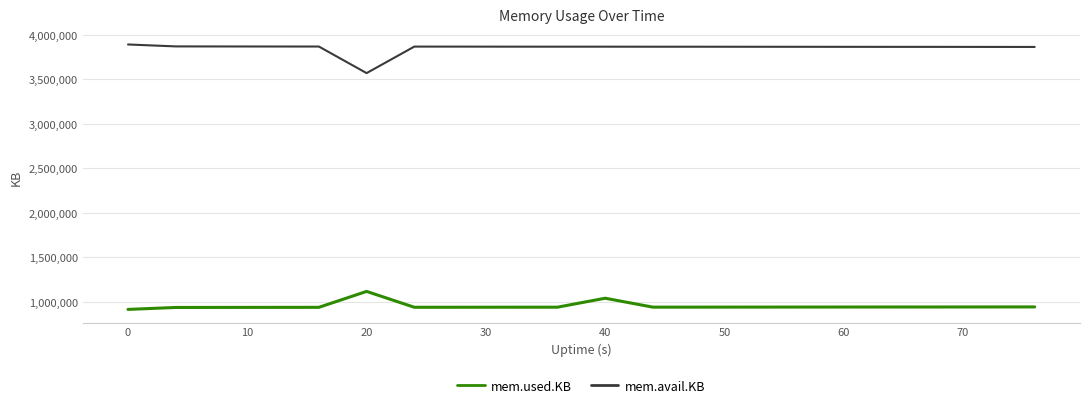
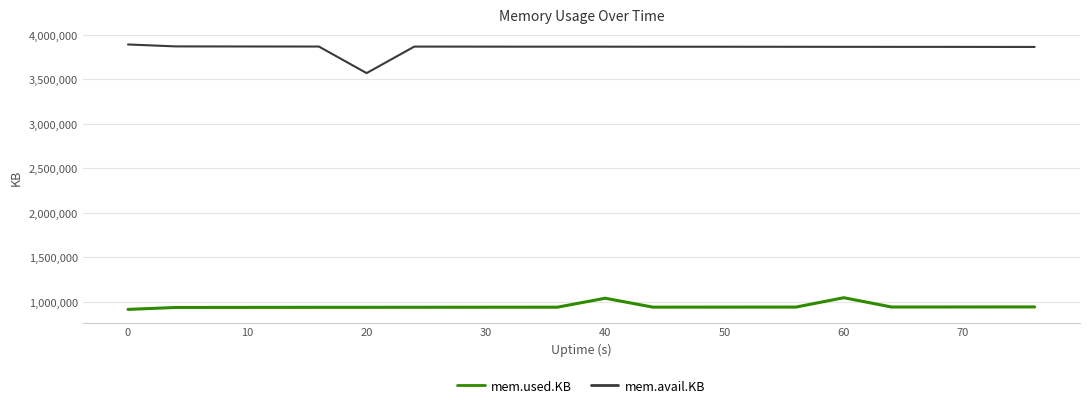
mem.used.KB, 20: 1,100,000 -> 900,000
mem.used.KB, 60: 900,000 -> 1,000,000
